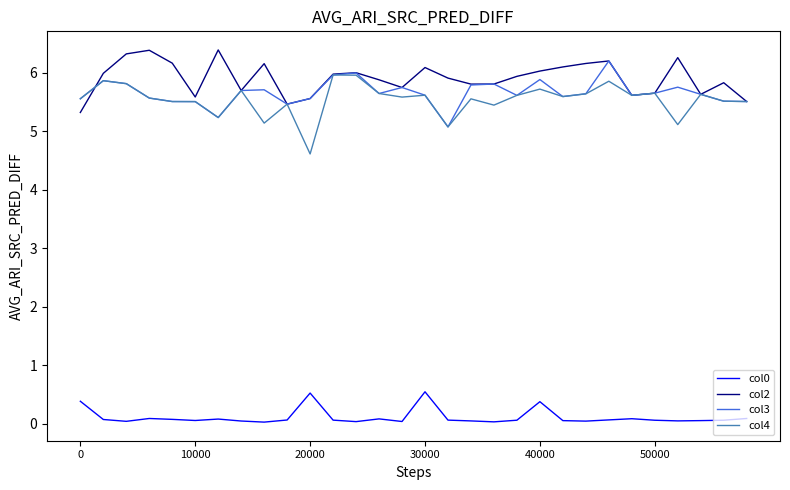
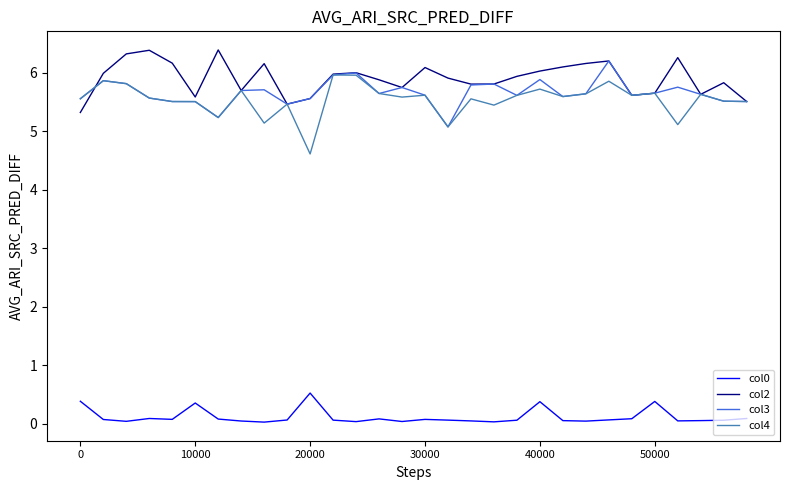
col0, 10000: 0.1 -> 0.4
col0, 30000: 0.5 -> 0.1
col0, 50000: 0.1 -> 0.4
